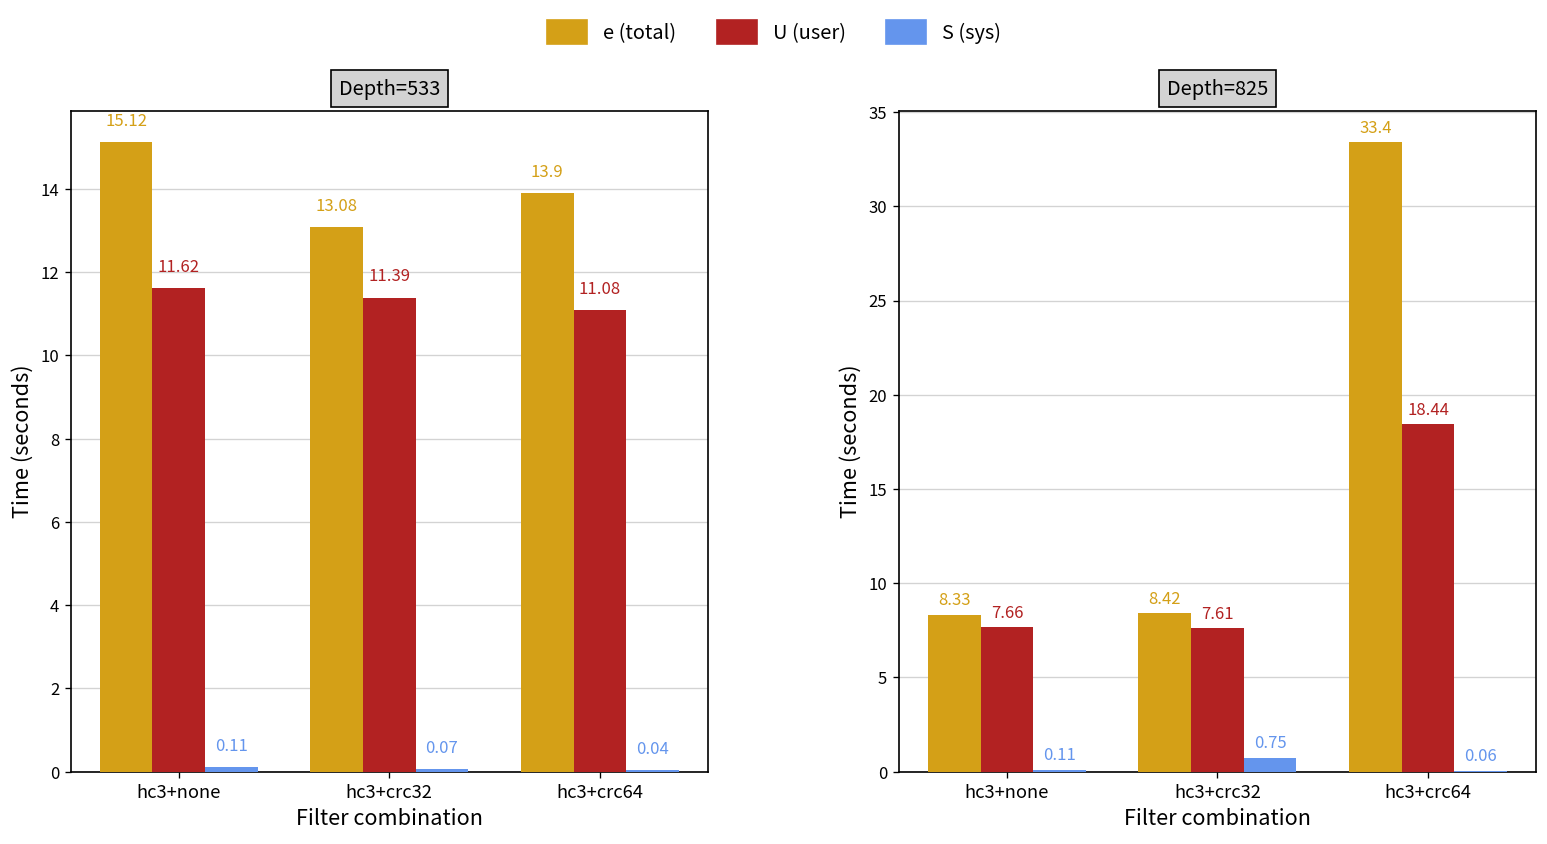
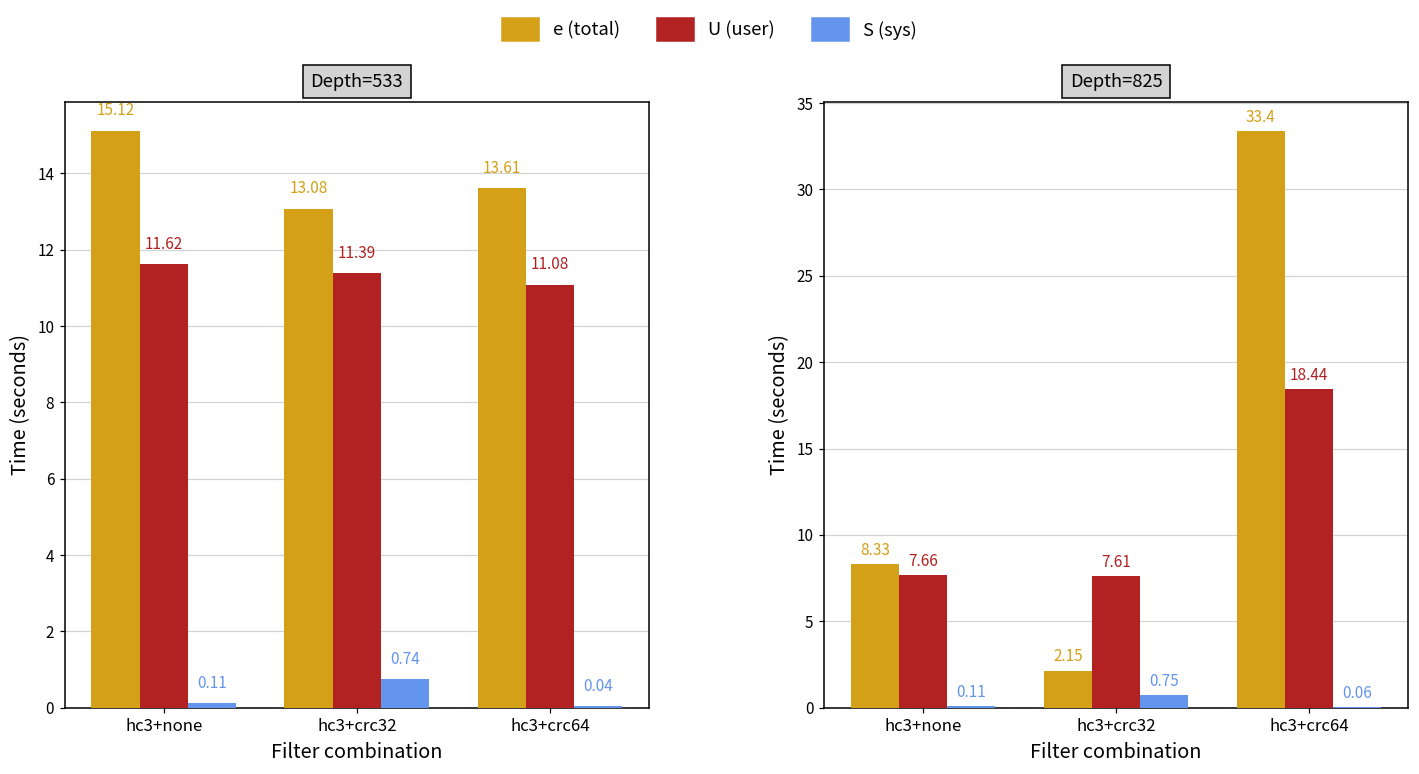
Depth=533, S (sys), hc3+crc32: 0.07 -> 0.74
Depth=533, e (total), hc3+crc64: 13.9 -> 13.61
Depth=825, e (total), hc3+crc32: 8.42 -> 2.15
